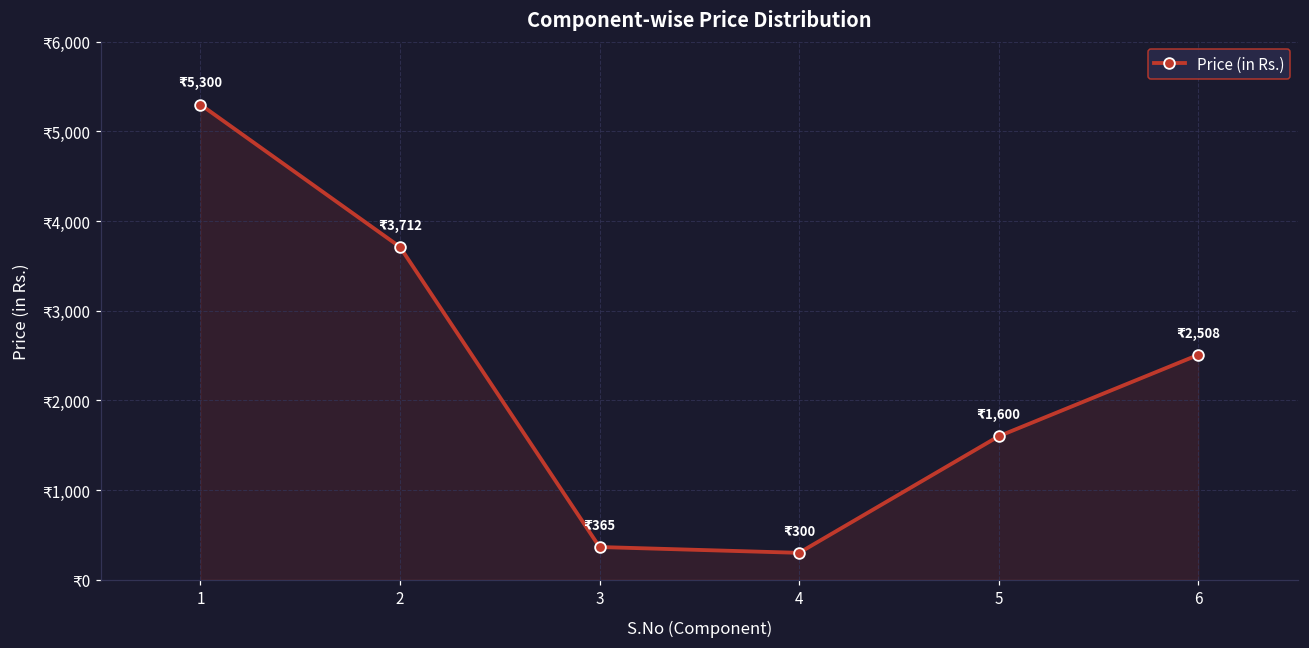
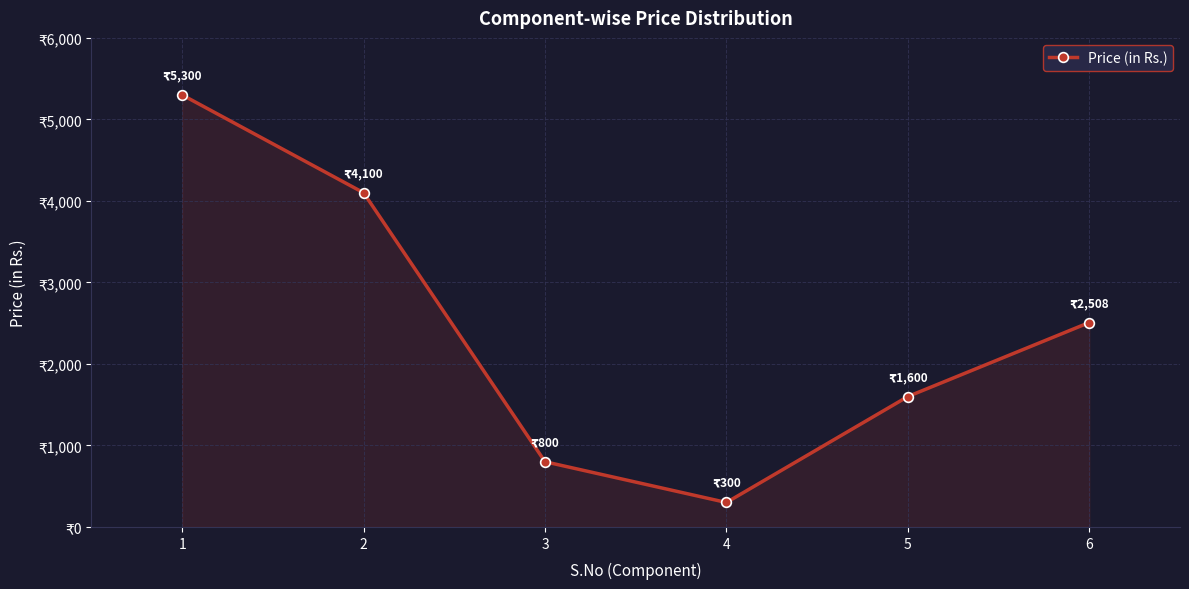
2: 3,712 -> 4,100
3: 365 -> 800
